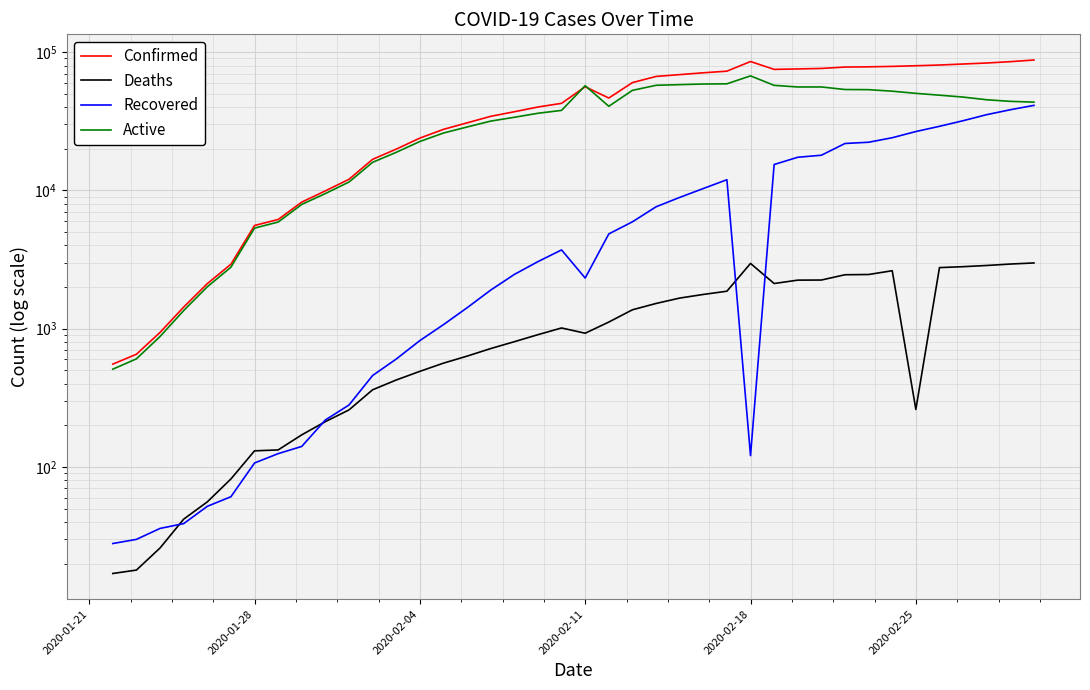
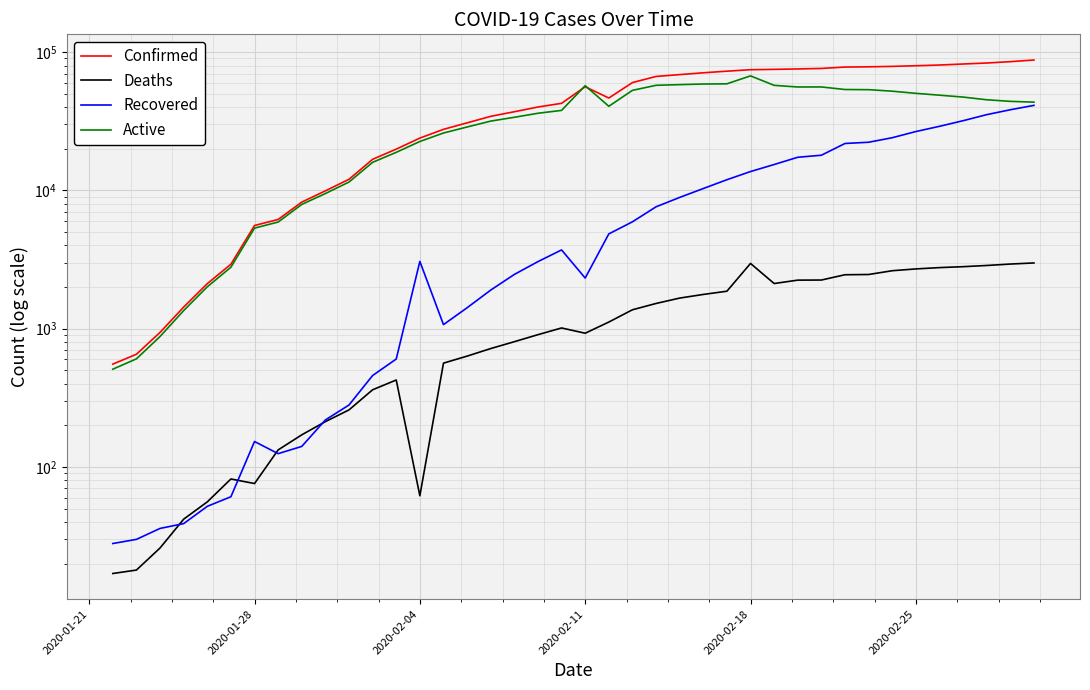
Deaths, 2020-01-28: 130 -> 80
Recovered, 2020-01-28: 110 -> 150
Deaths, 2020-02-04: 490 -> 60
Recovered, 2020-02-04: 800 -> 3100
Confirmed, 2020-02-18: 90000 -> 70000
Recovered, 2020-02-18: 120 -> 14000
Deaths, 2020-02-25: 260 -> 2700
